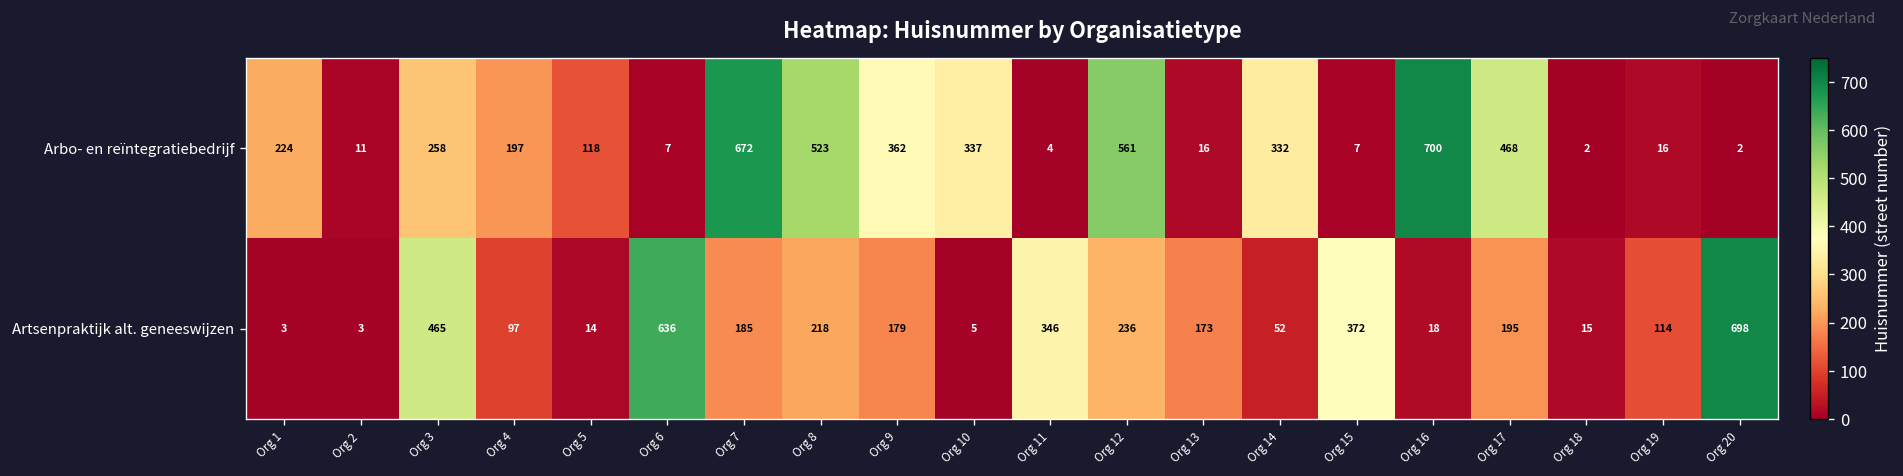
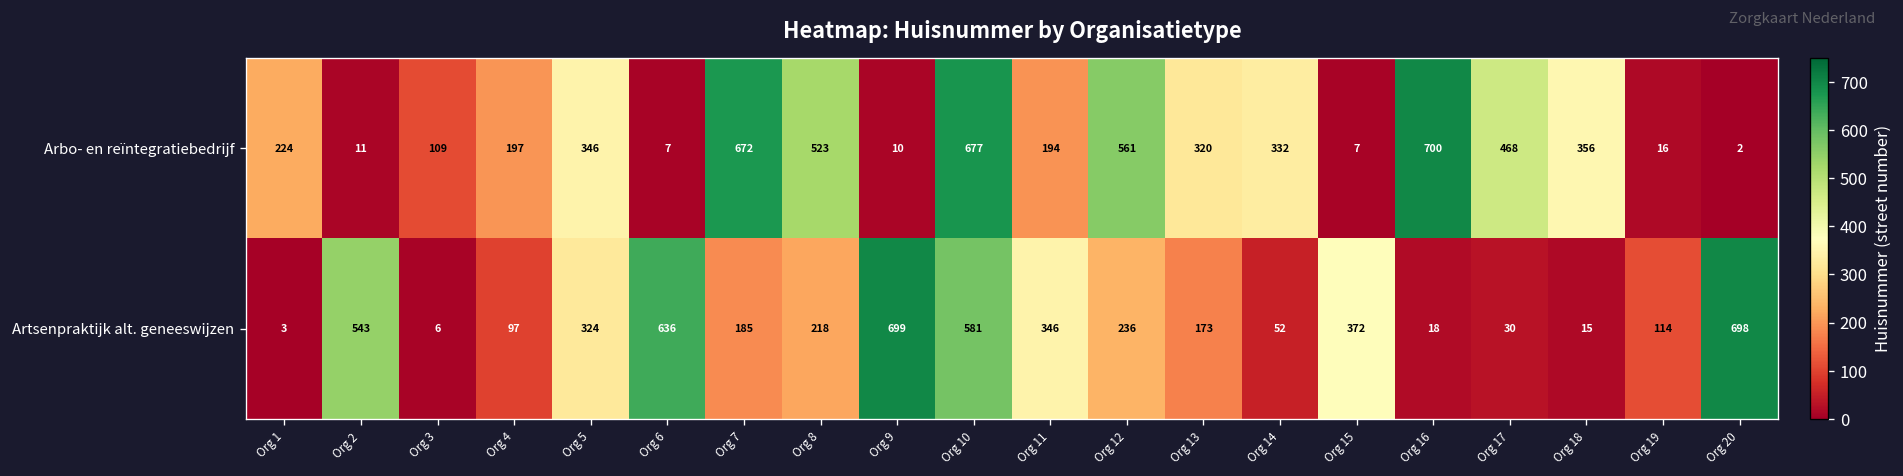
Arbo- en reïntegratiebedrijf, Org 3: 258 -> 109
Arbo- en reïntegratiebedrijf, Org 5: 118 -> 346
Arbo- en reïntegratiebedrijf, Org 9: 362 -> 10
Arbo- en reïntegratiebedrijf, Org 10: 337 -> 677
Arbo- en reïntegratiebedrijf, Org 11: 4 -> 194
Arbo- en reïntegratiebedrijf, Org 13: 16 -> 320
Arbo- en reïntegratiebedrijf, Org 18: 2 -> 356
Artsenpraktijk alt. geneeswijzen, Org 2: 3 -> 543
Artsenpraktijk alt. geneeswijzen, Org 3: 465 -> 6
Artsenpraktijk alt. geneeswijzen, Org 5: 14 -> 324
Artsenpraktijk alt. geneeswijzen, Org 9: 179 -> 699
Artsenpraktijk alt. geneeswijzen, Org 10: 5 -> 581
Artsenpraktijk alt. geneeswijzen, Org 17: 195 -> 30
